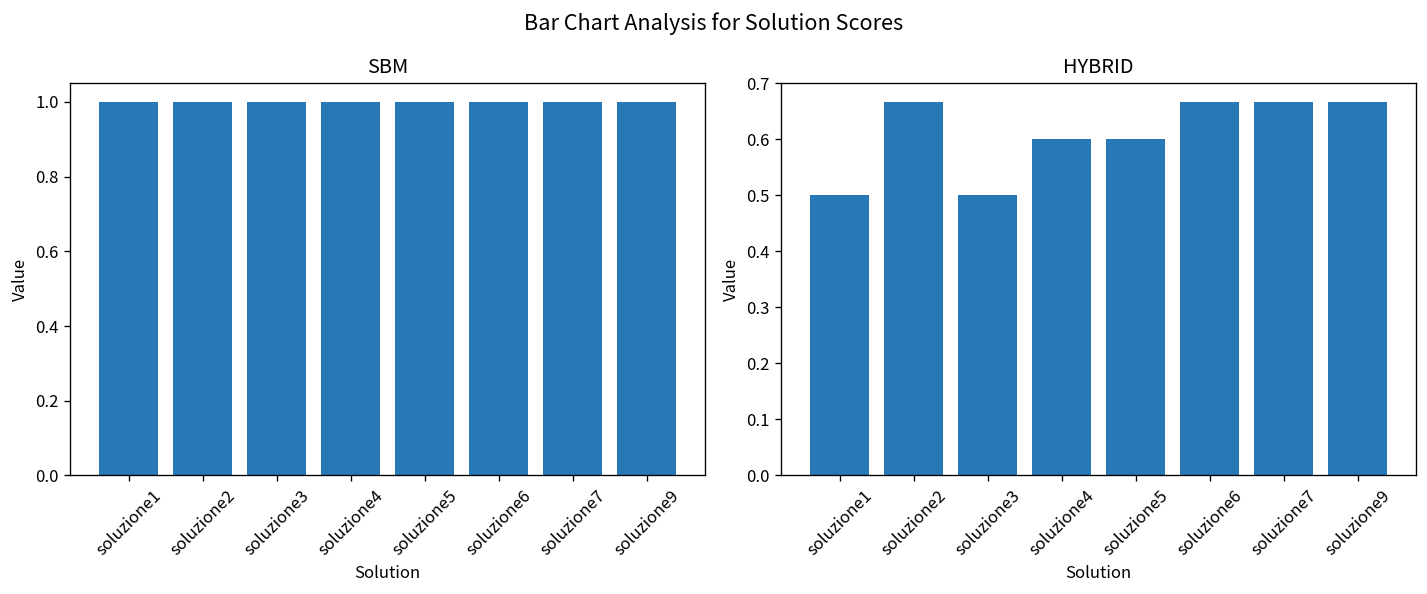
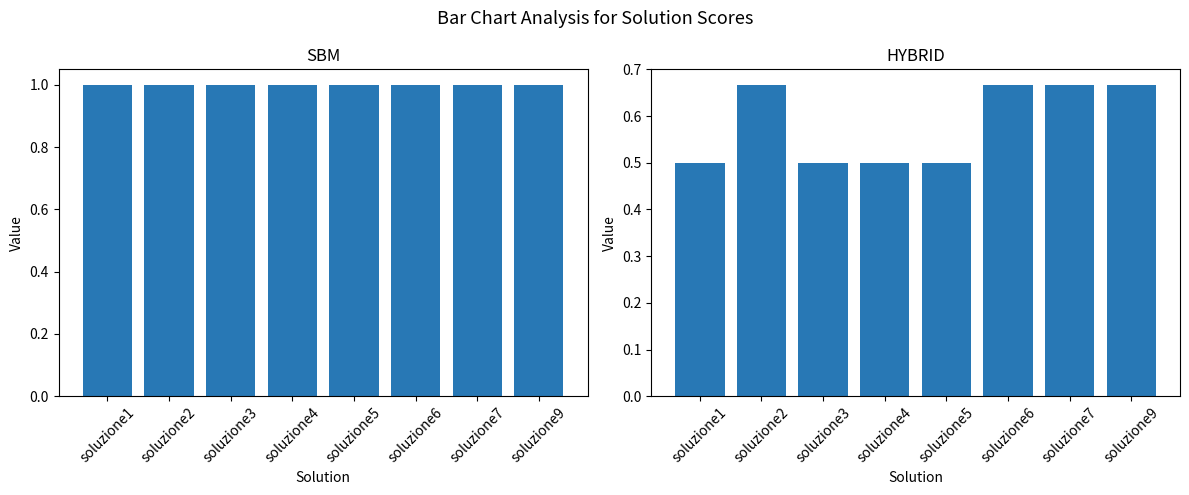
HYBRID, soluzione4: 0.6 -> 0.5
HYBRID, soluzione5: 0.6 -> 0.5
